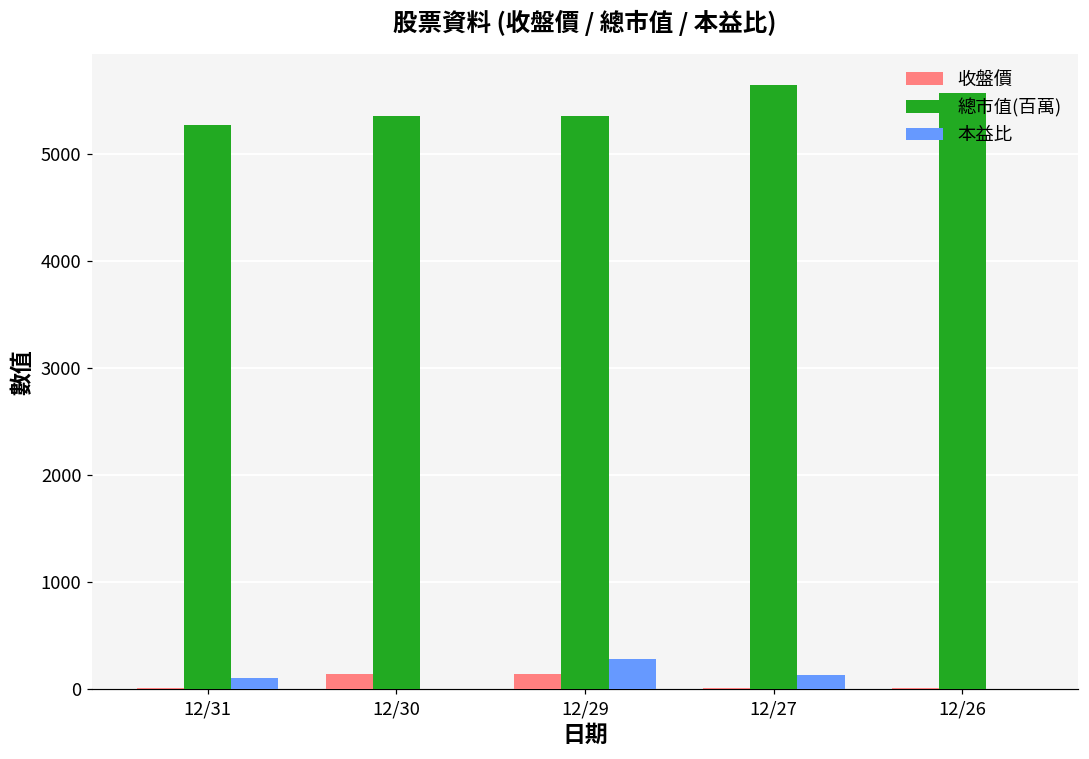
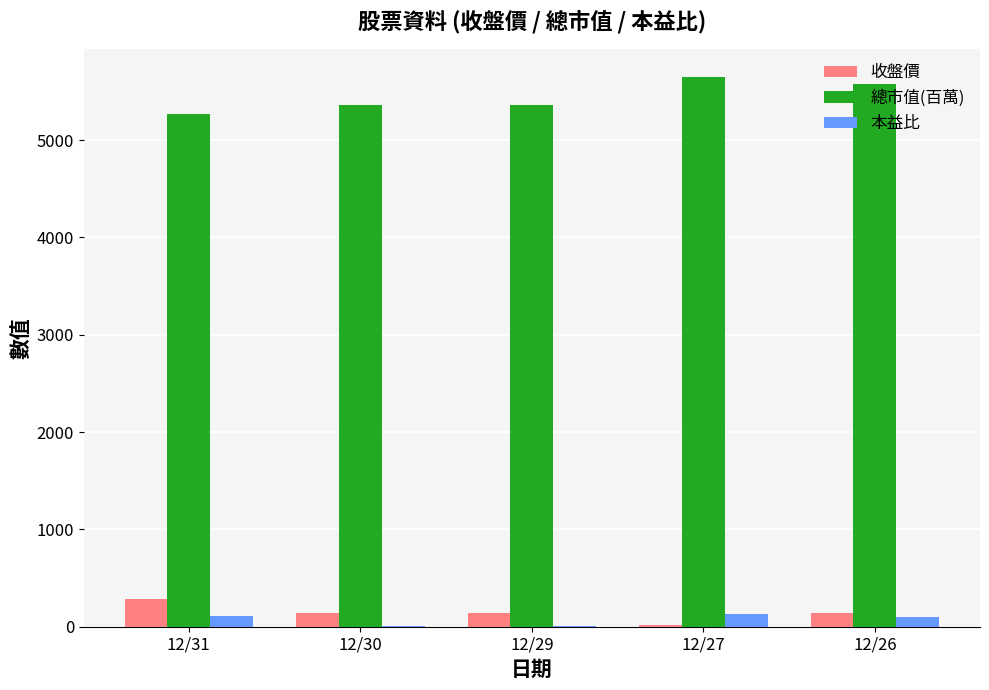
收盤價, 12/31: 0 -> 300
本益比, 12/29: 300 -> 0
收盤價, 12/26: 0 -> 100
本益比, 12/26: 0 -> 100
